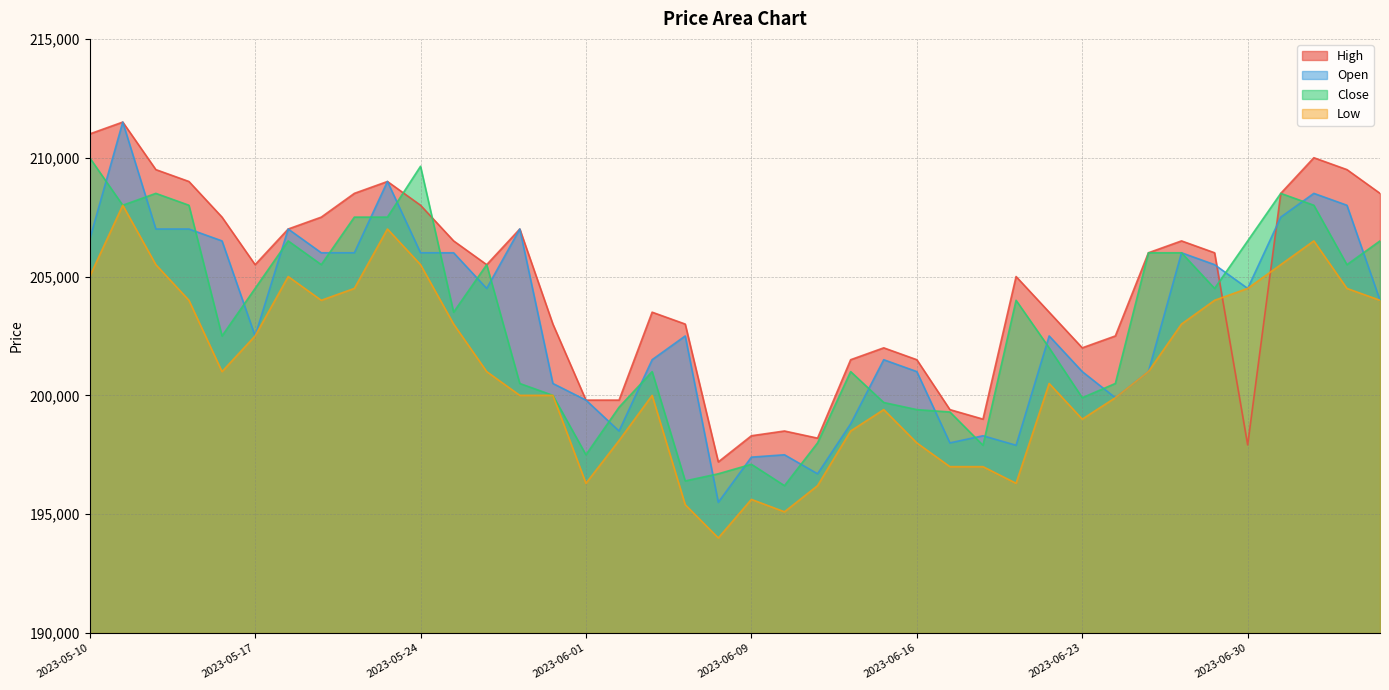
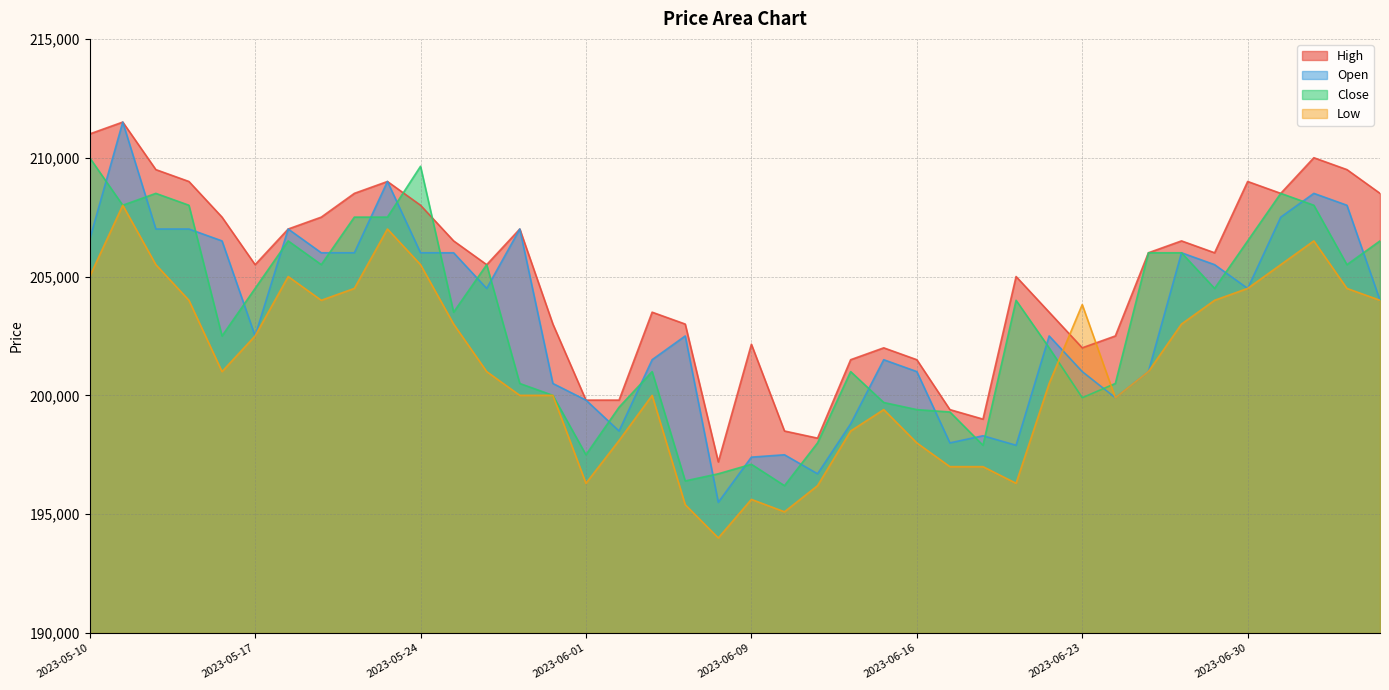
High, 2023-06-09: 198,300 -> 202,200
Low, 2023-06-23: 199,000 -> 203,800
High, 2023-06-30: 197,900 -> 209,000
